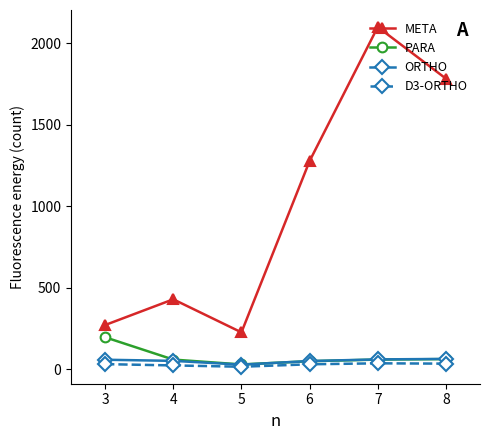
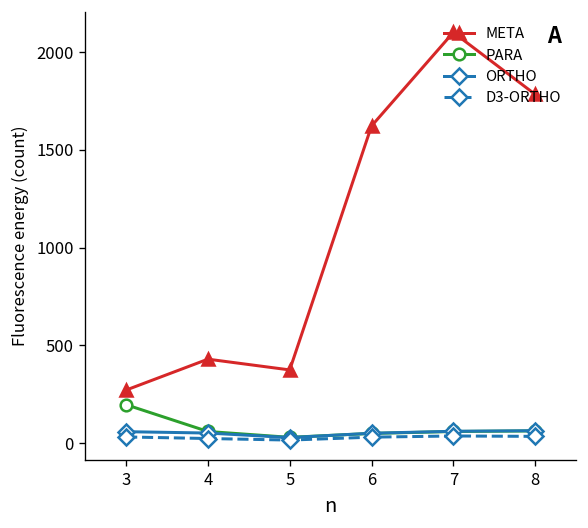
META, 5: 230 -> 370
META, 6: 1280 -> 1620
